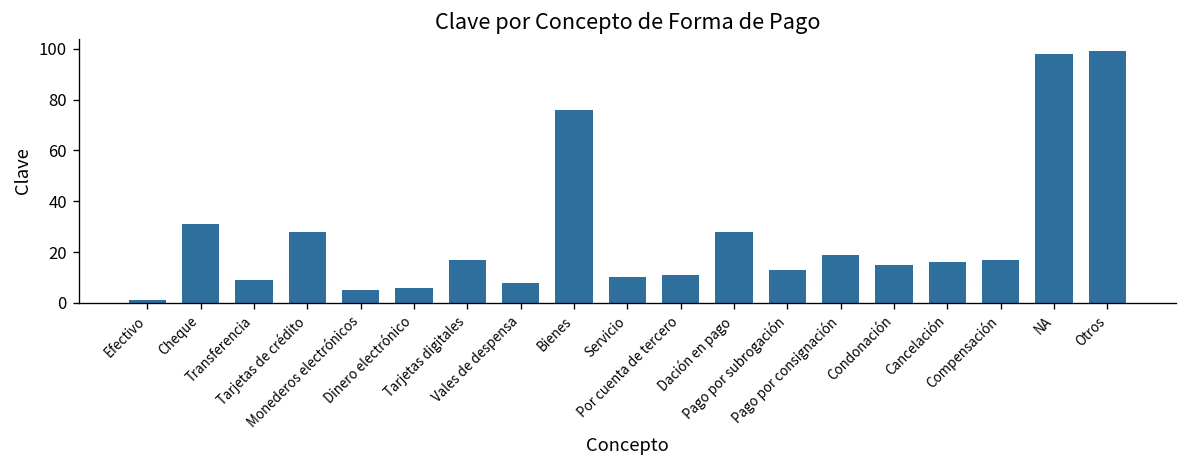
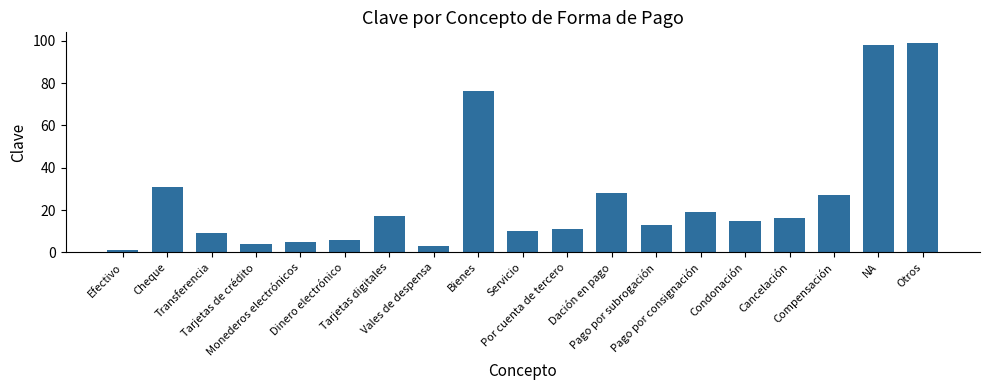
Tarjetas de crédito: 28 -> 4
Vales de despensa: 8 -> 3
Compensación: 17 -> 27
